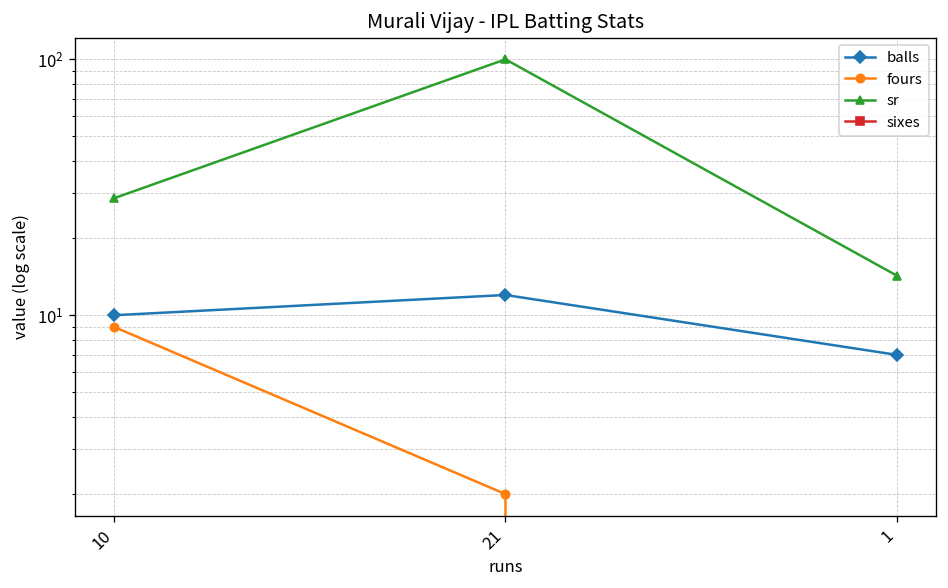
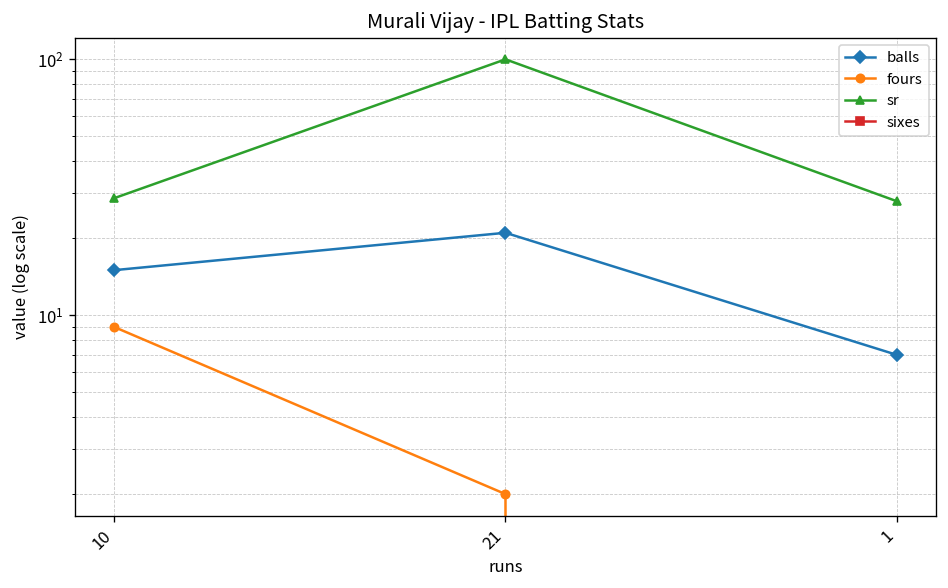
balls, 10: 10 -> 15
balls, 21: 12 -> 21
sr, 1: 14 -> 28
